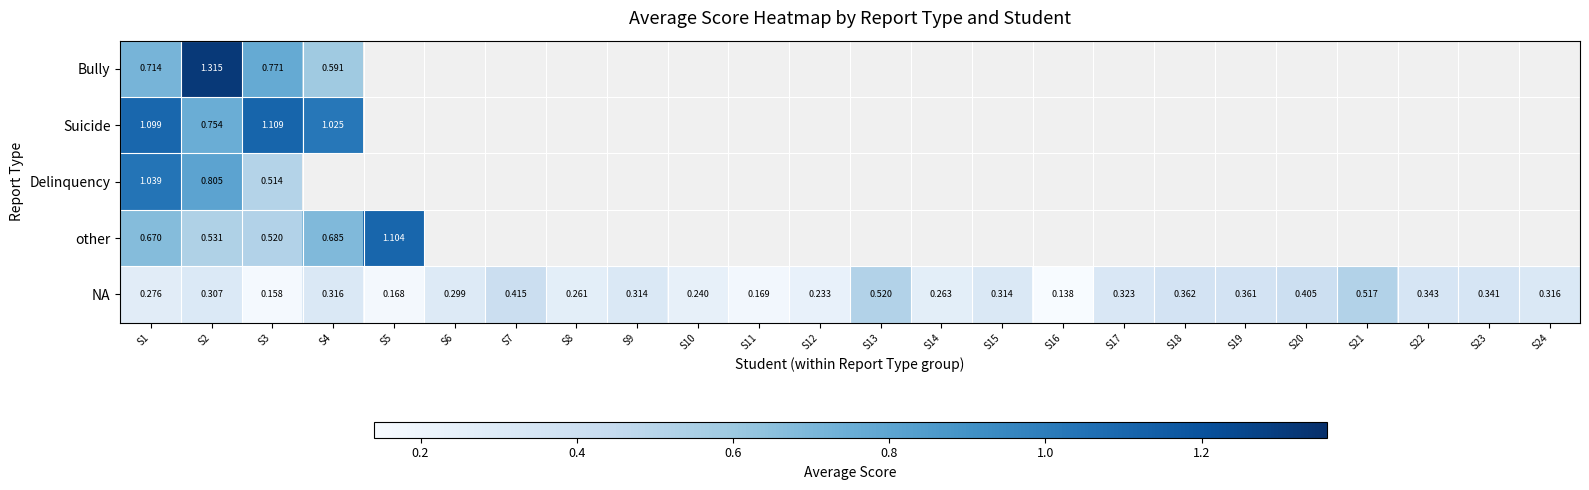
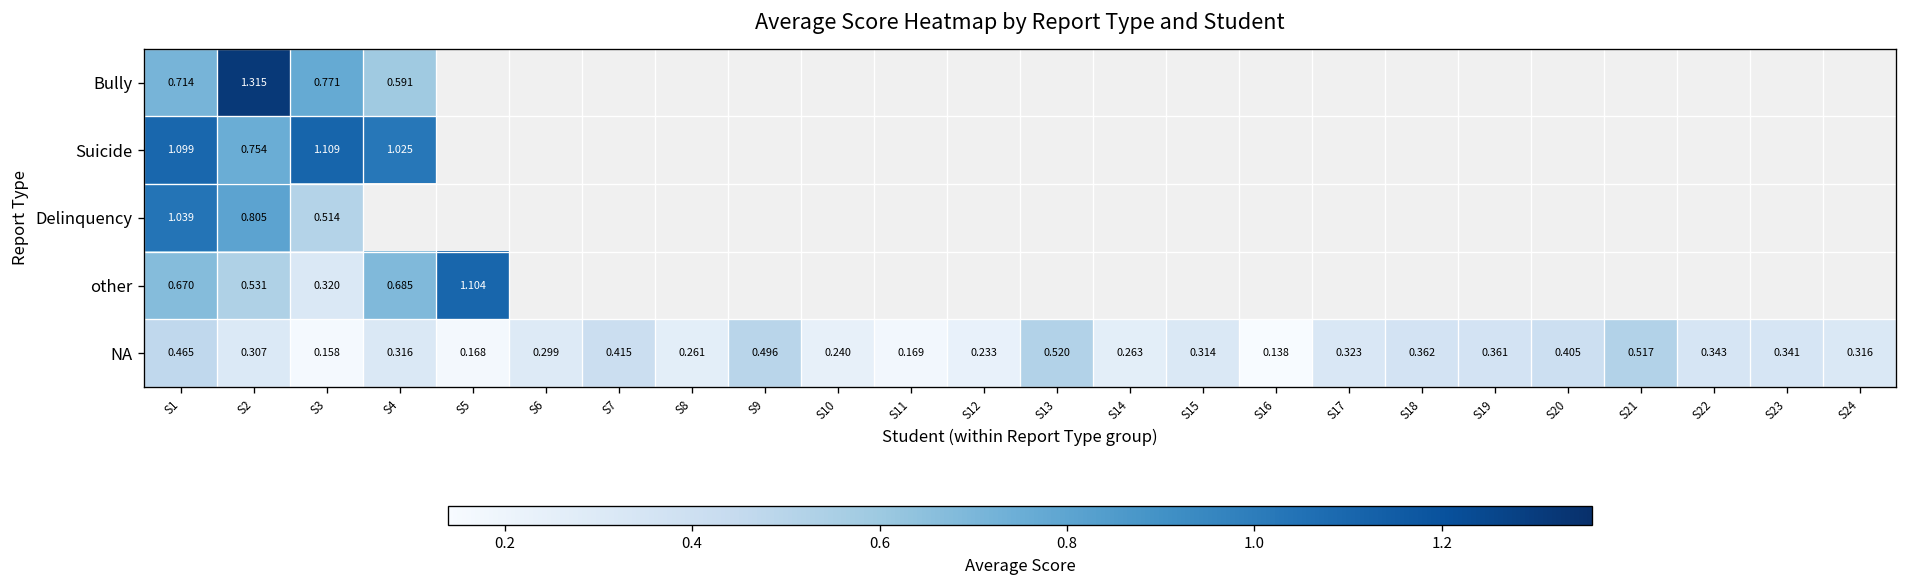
other, S3: 0.520 -> 0.320
NA, S1: 0.276 -> 0.465
NA, S9: 0.314 -> 0.496
